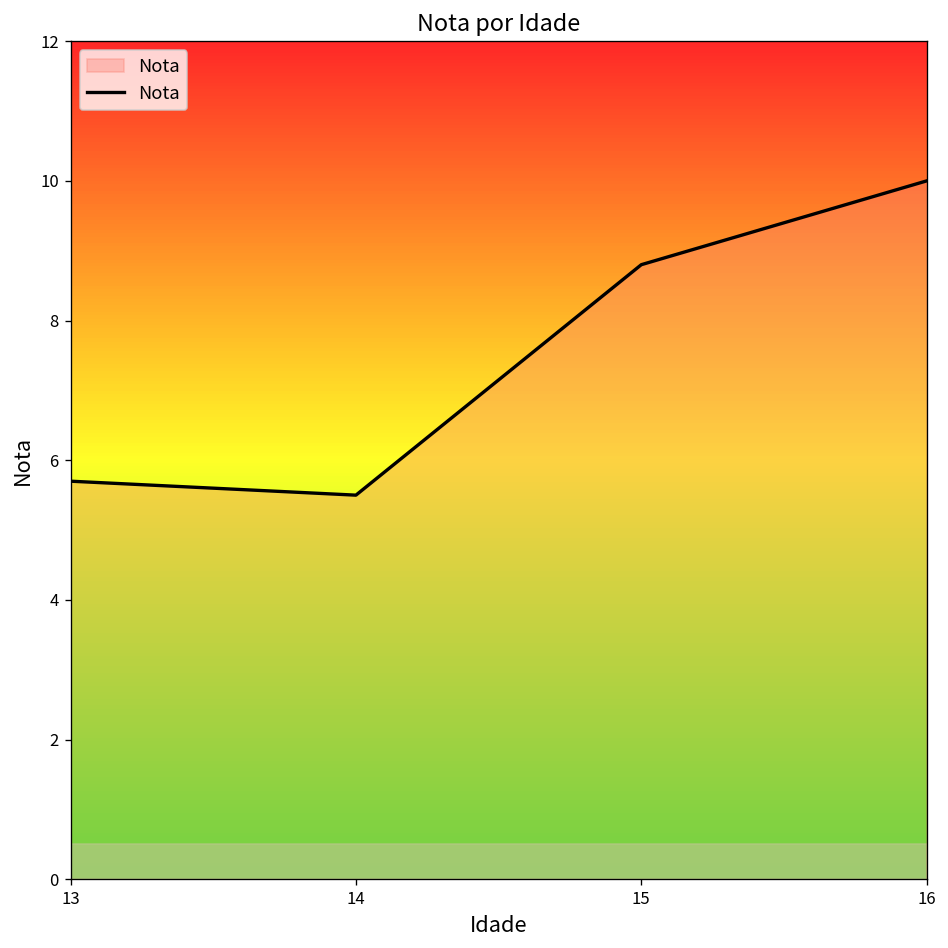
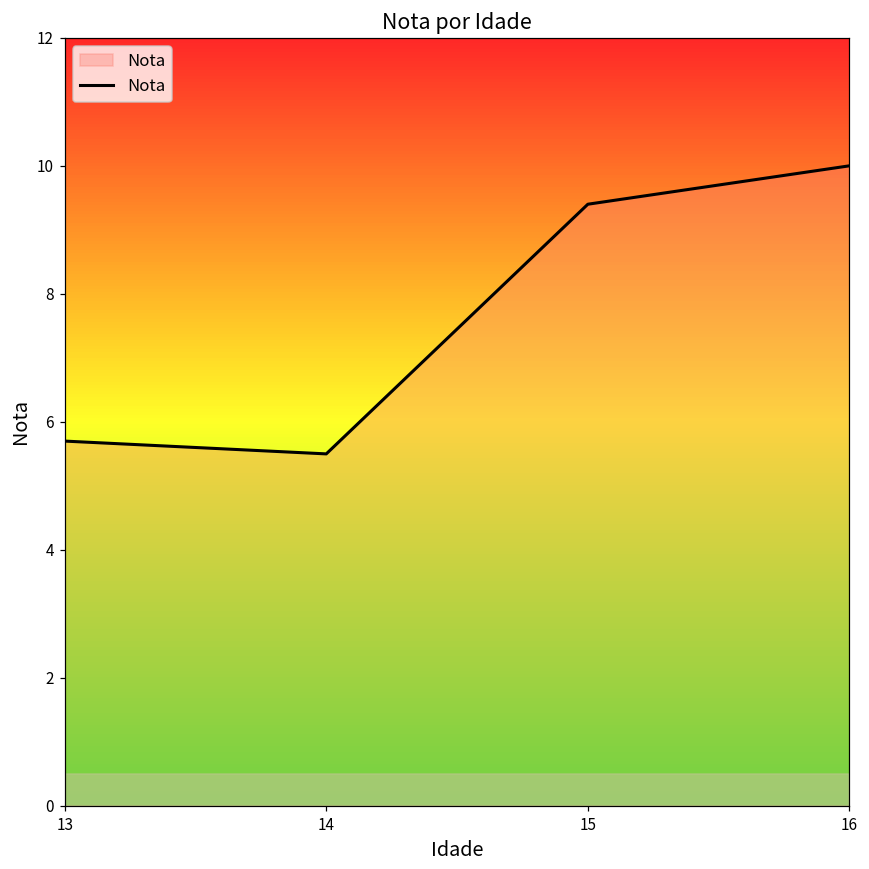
15: 8.8 -> 9.4
